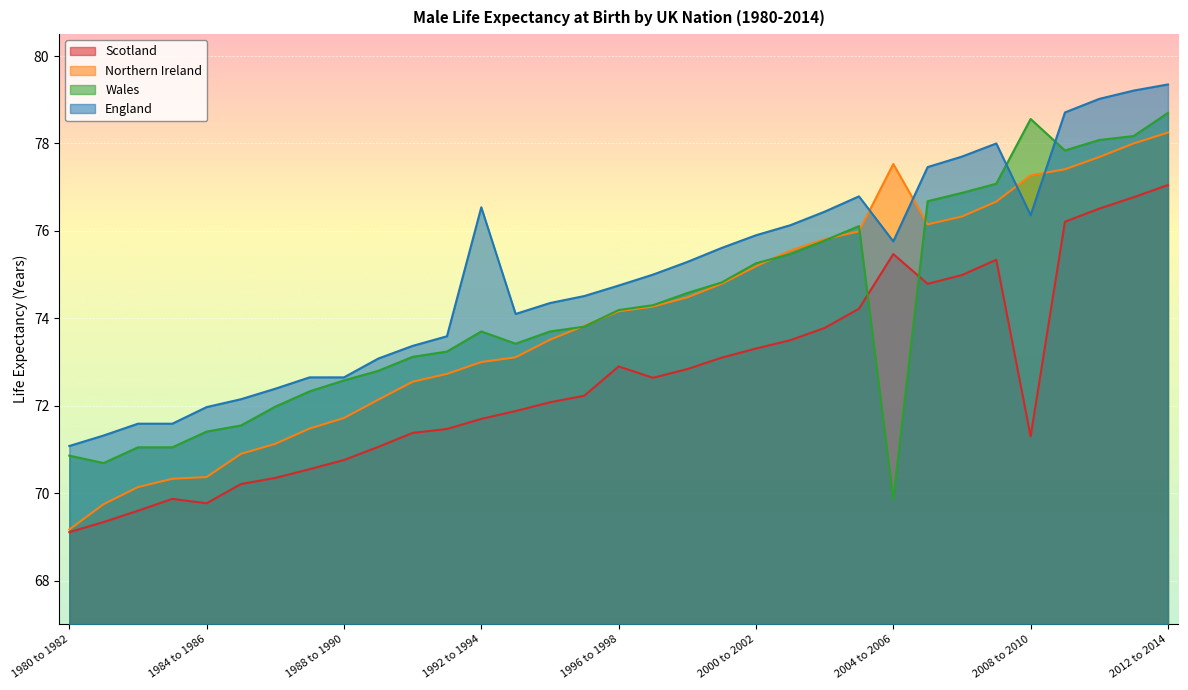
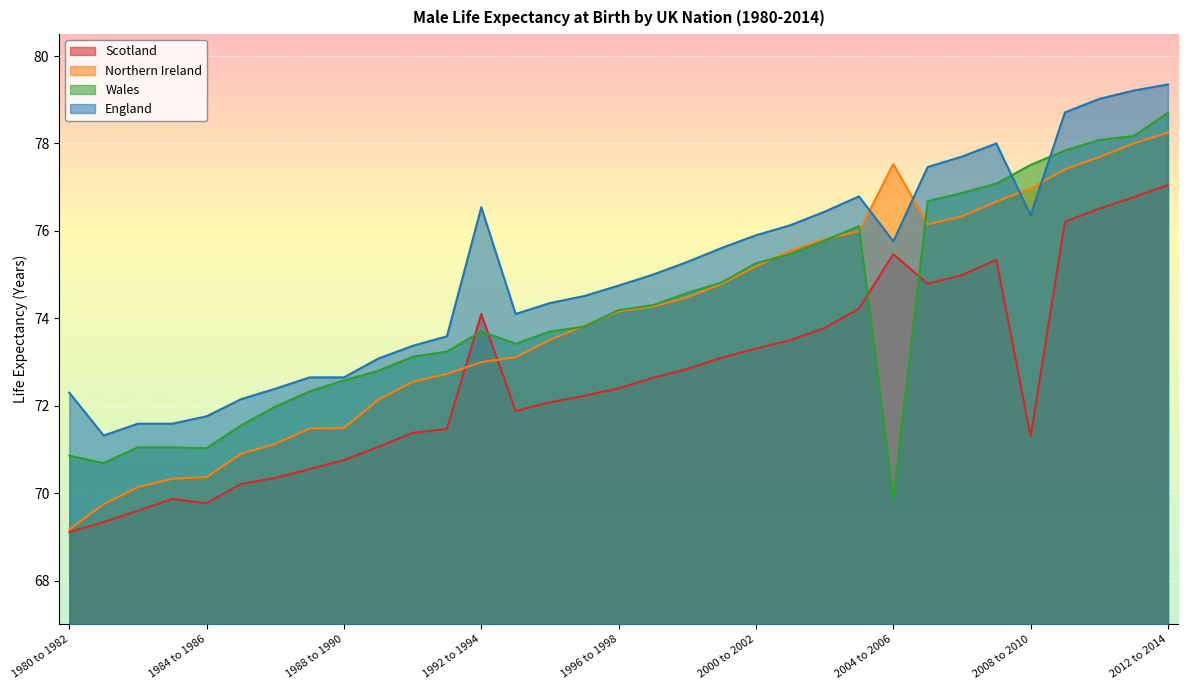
England, 1980 to 1982: 71.1 -> 72.3
Wales, 1984 to 1986: 71.4 -> 71.0
England, 1984 to 1986: 72.0 -> 71.8
Northern Ireland, 1988 to 1990: 71.7 -> 71.5
Scotland, 1992 to 1994: 71.7 -> 74.1
Scotland, 1996 to 1998: 72.9 -> 72.4
Northern Ireland, 2008 to 2010: 77.3 -> 77.0
Wales, 2008 to 2010: 78.6 -> 77.5
